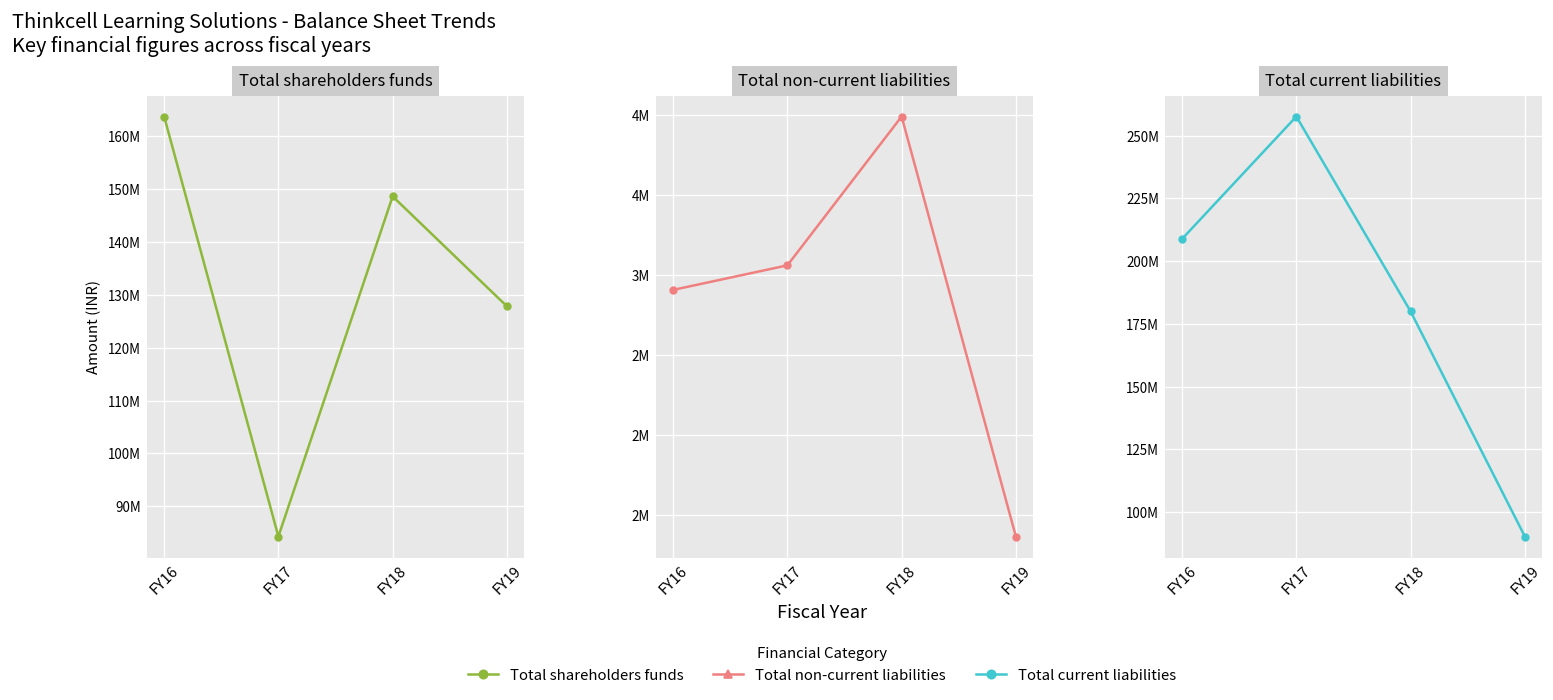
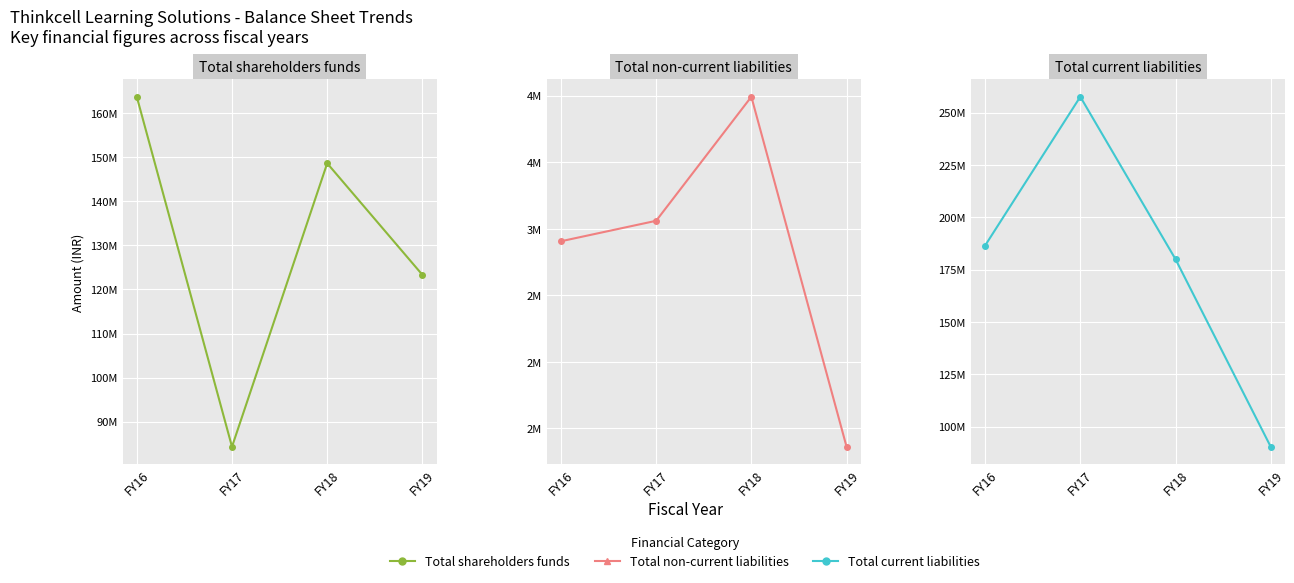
Total shareholders funds, FY19: 128000000 -> 123000000
Total current liabilities, FY16: 209000000 -> 186000000
